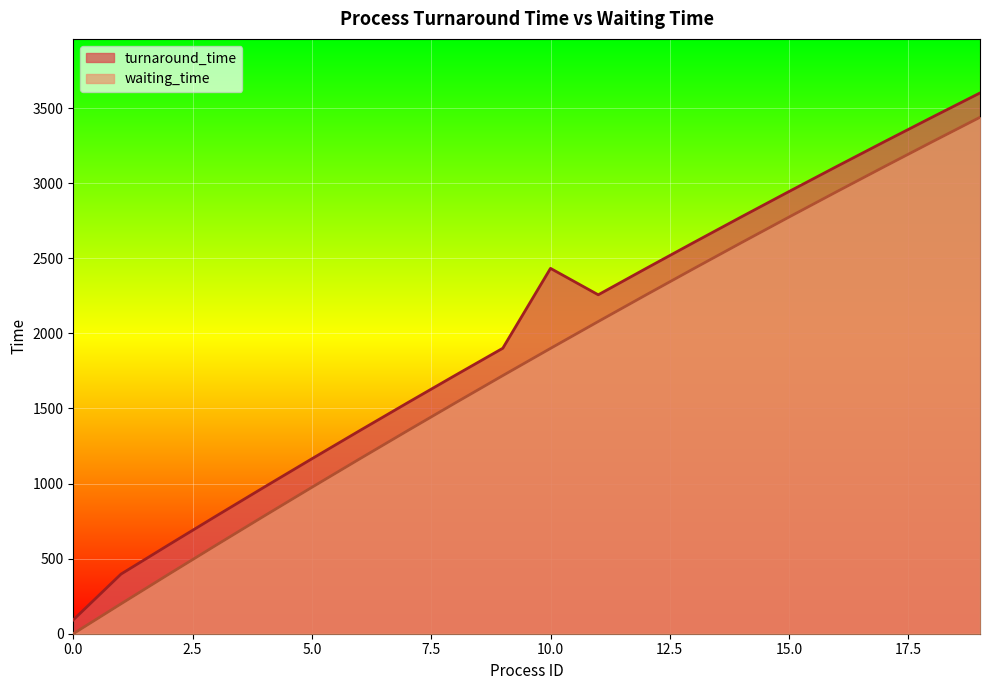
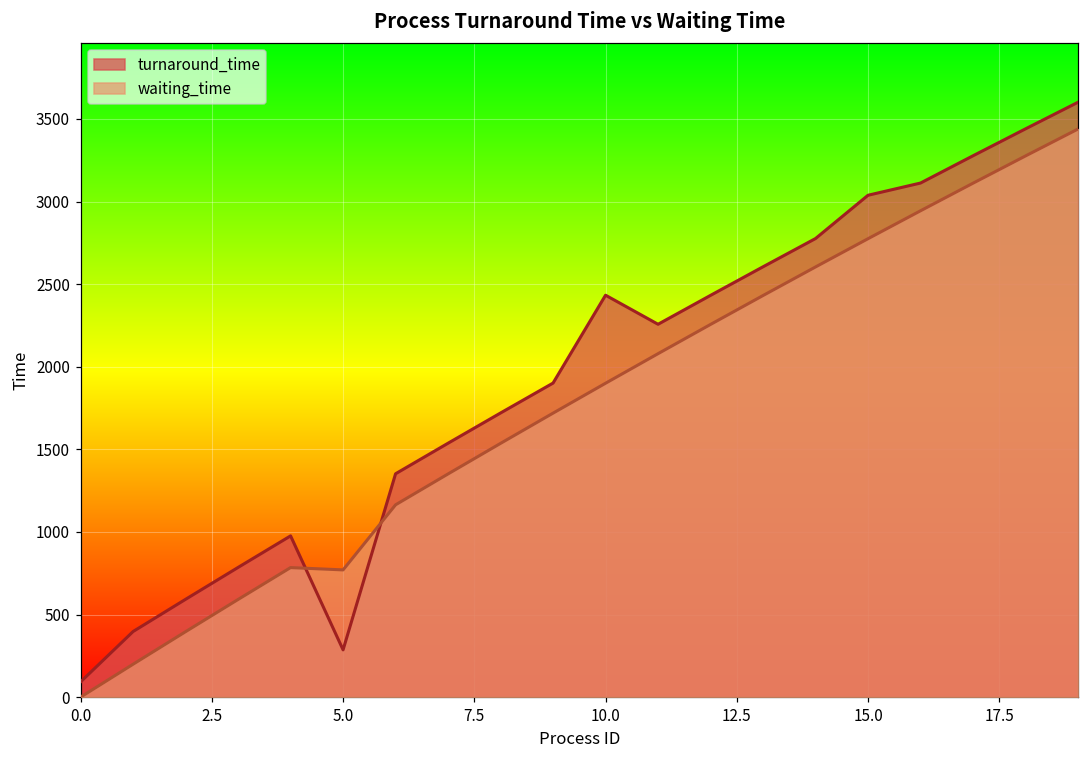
turnaround_time, 5.0: 1170 -> 290
waiting_time, 5.0: 980 -> 770
turnaround_time, 15.0: 2950 -> 3040
